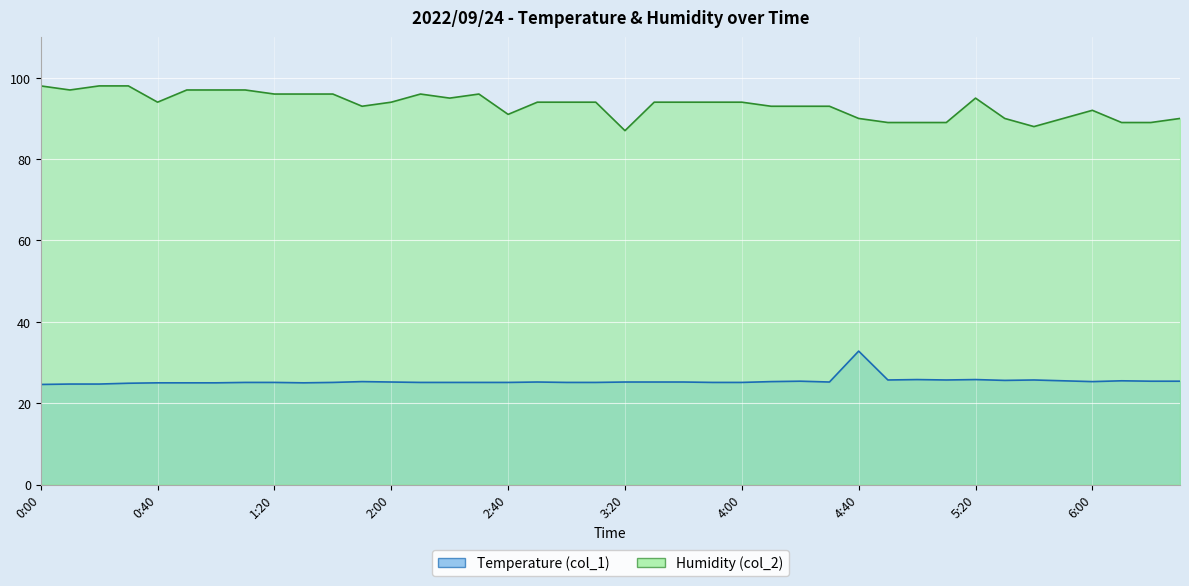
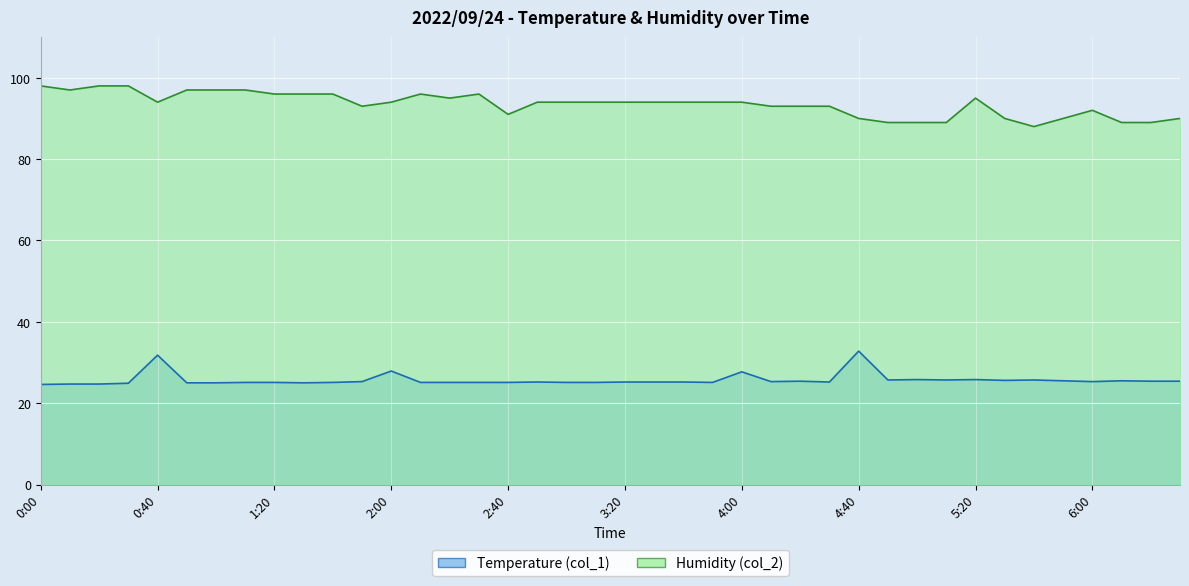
Temperature (col_1), 0:40: 25 -> 32
Temperature (col_1), 2:00: 25 -> 28
Humidity (col_2), 3:20: 87 -> 94
Temperature (col_1), 4:00: 25 -> 28
